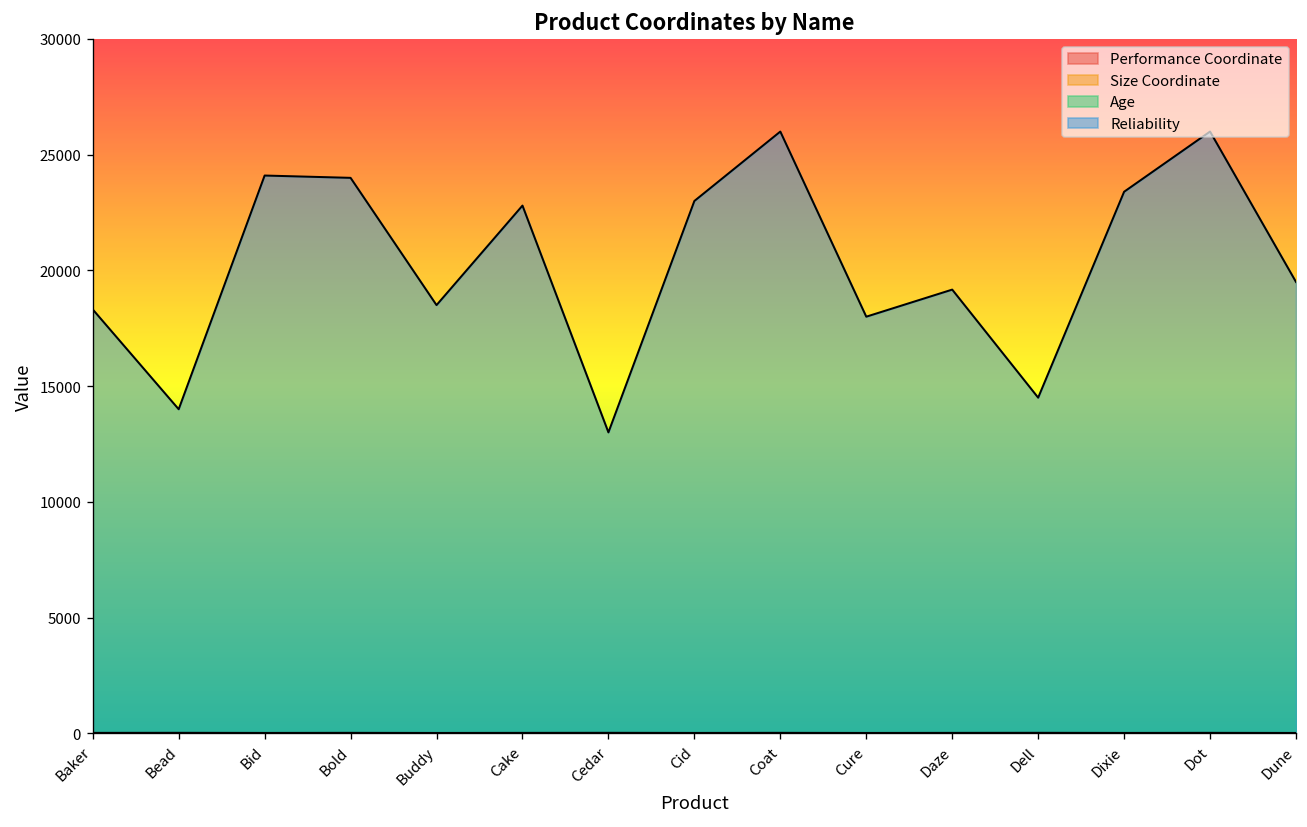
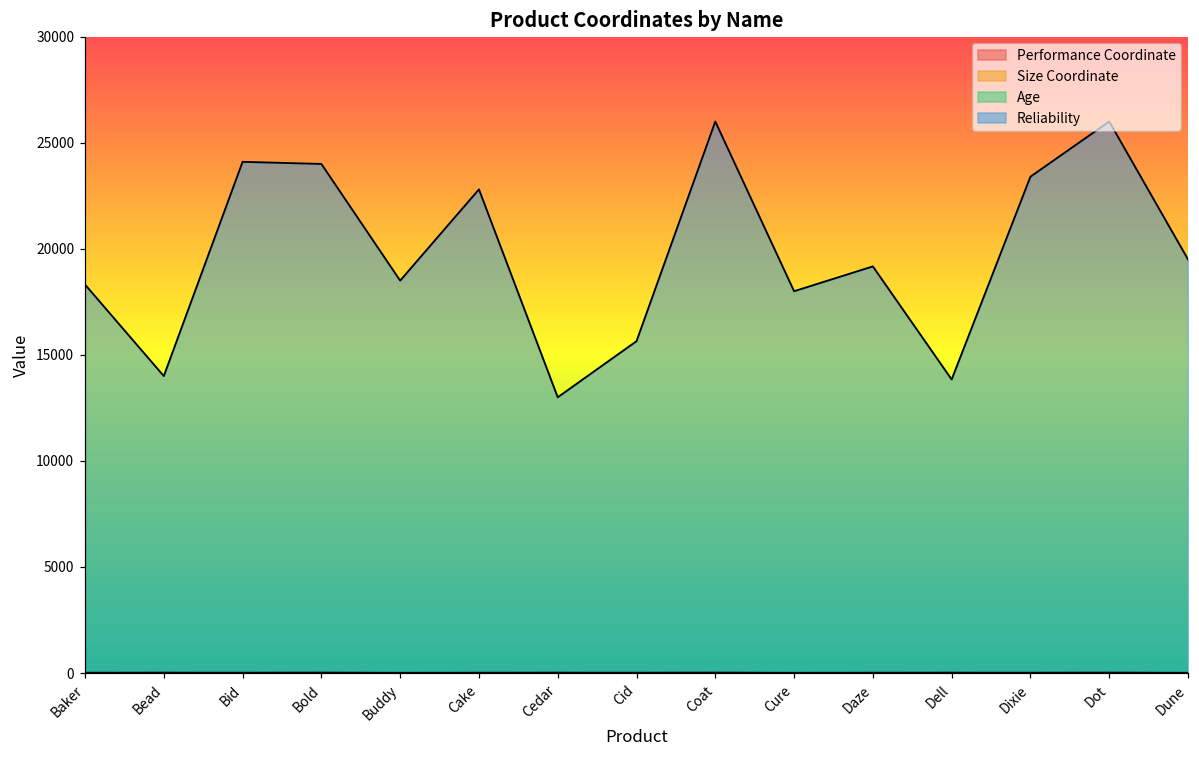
Reliability, Cid: 23000 -> 15600
Reliability, Dell: 14500 -> 13800
